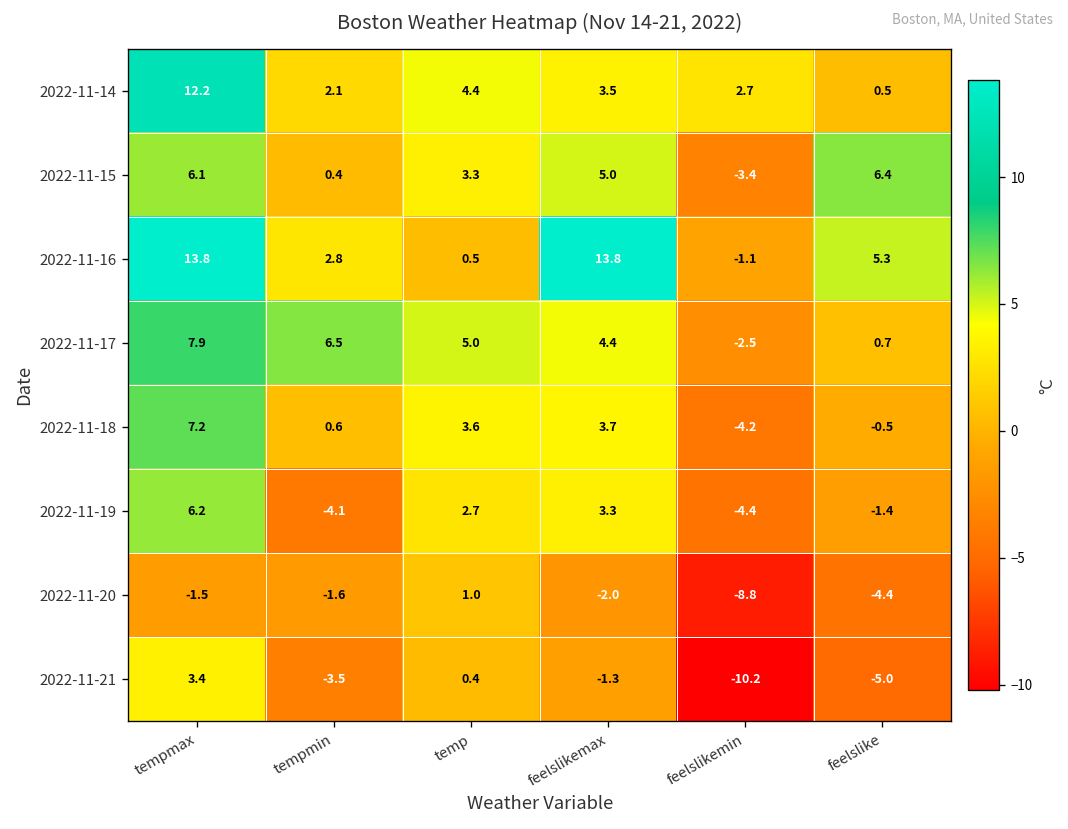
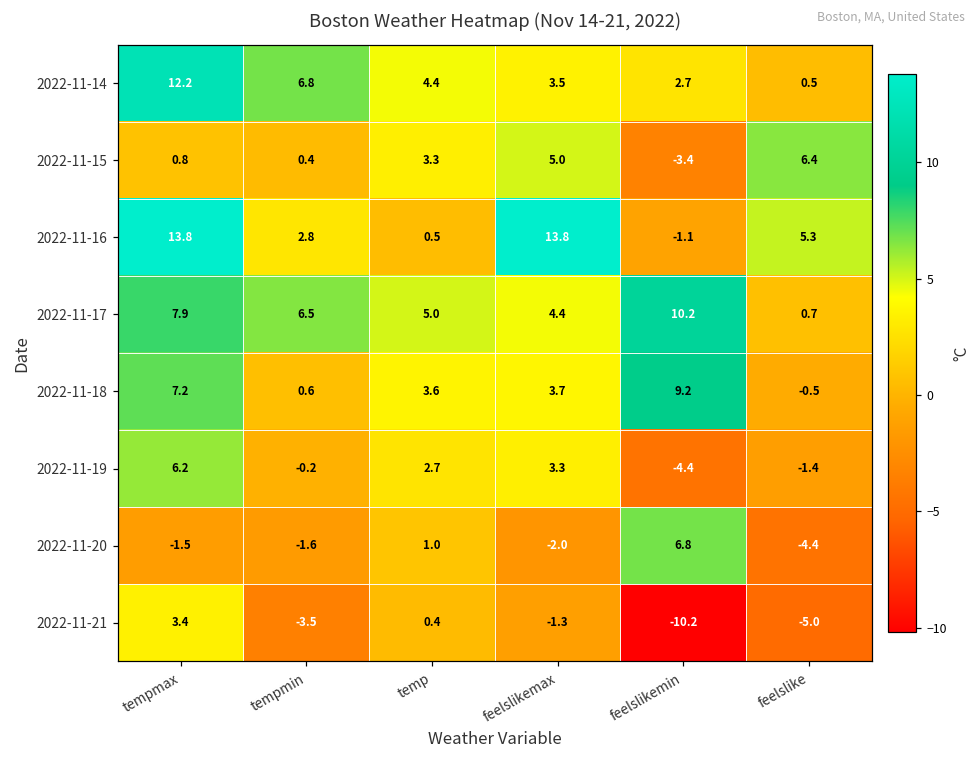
2022-11-14, tempmin: 2.1 -> 6.8
2022-11-15, tempmax: 6.1 -> 0.8
2022-11-17, feelslikemin: -2.5 -> 10.2
2022-11-18, feelslikemin: -4.2 -> 9.2
2022-11-19, tempmin: -4.1 -> -0.2
2022-11-20, feelslikemin: -8.8 -> 6.8
